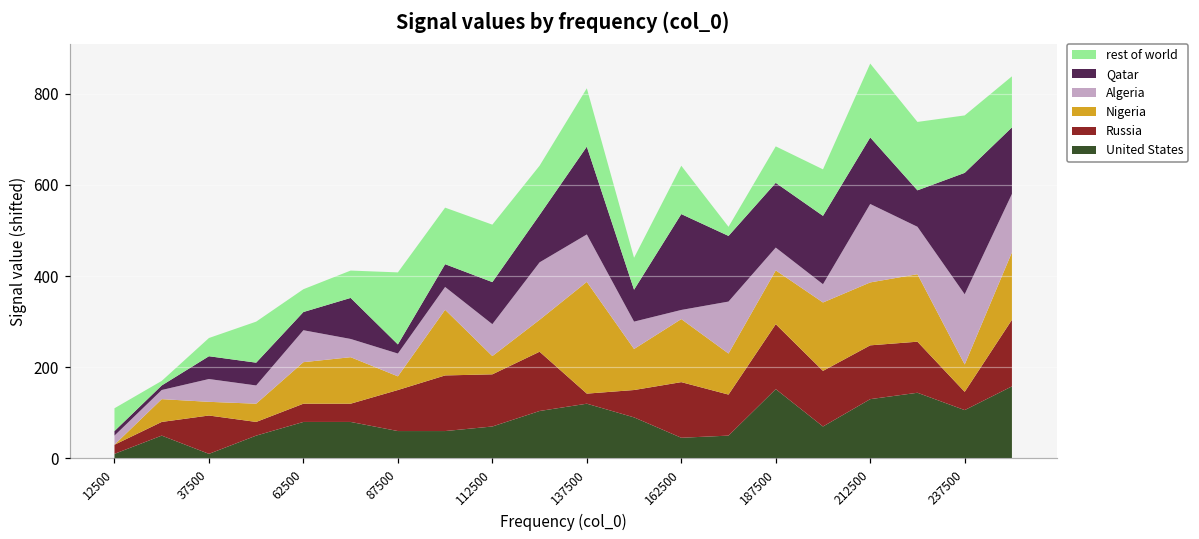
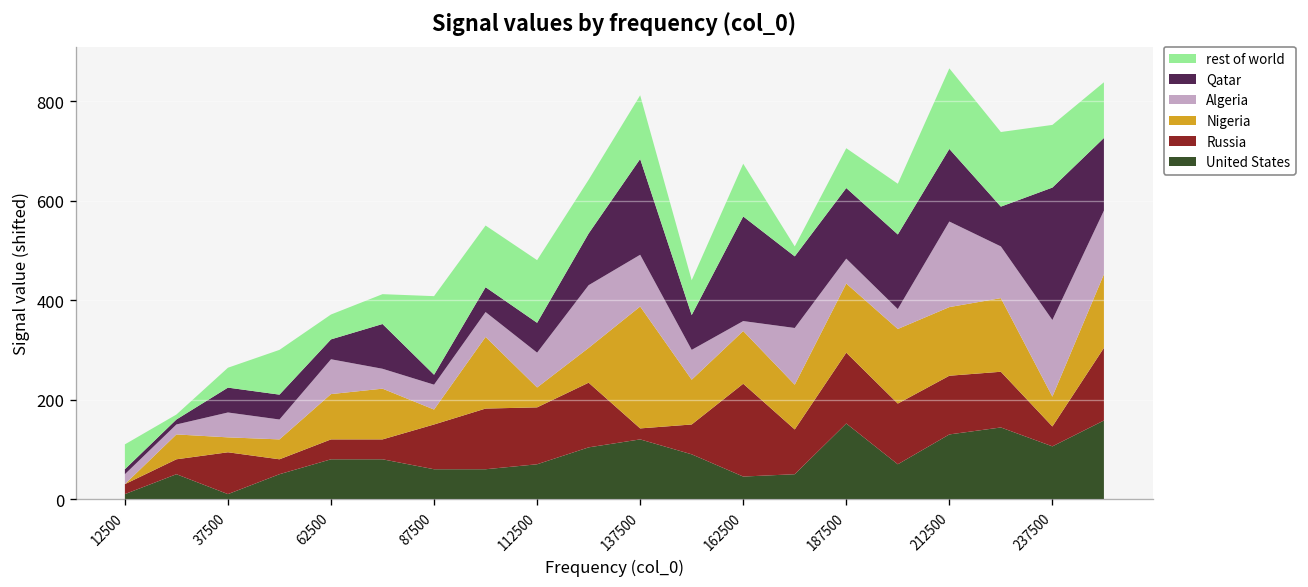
Qatar, 112500: 90 -> 60
Russia, 162500: 120 -> 190
Nigeria, 162500: 140 -> 110
Nigeria, 187500: 120 -> 140
